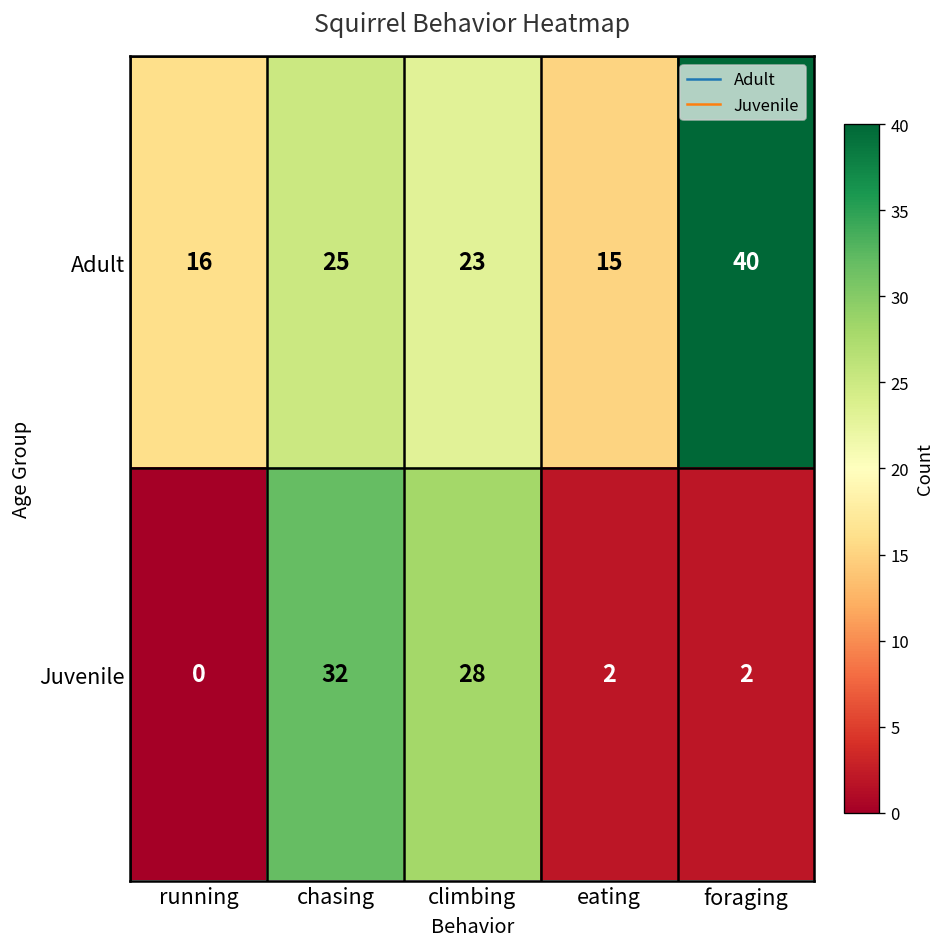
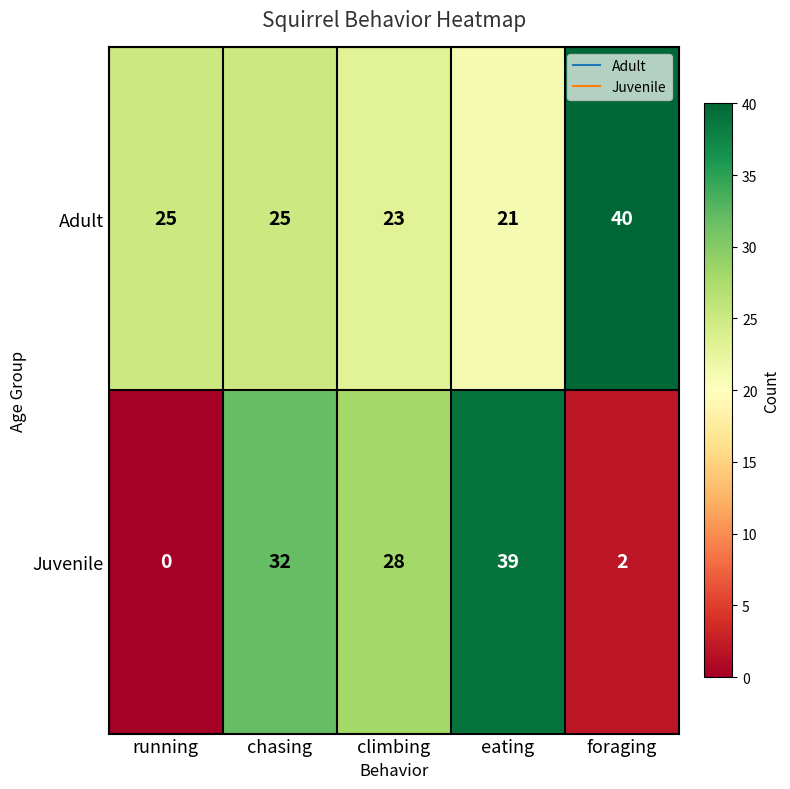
Adult, running: 16 -> 25
Adult, eating: 15 -> 21
Juvenile, eating: 2 -> 39
